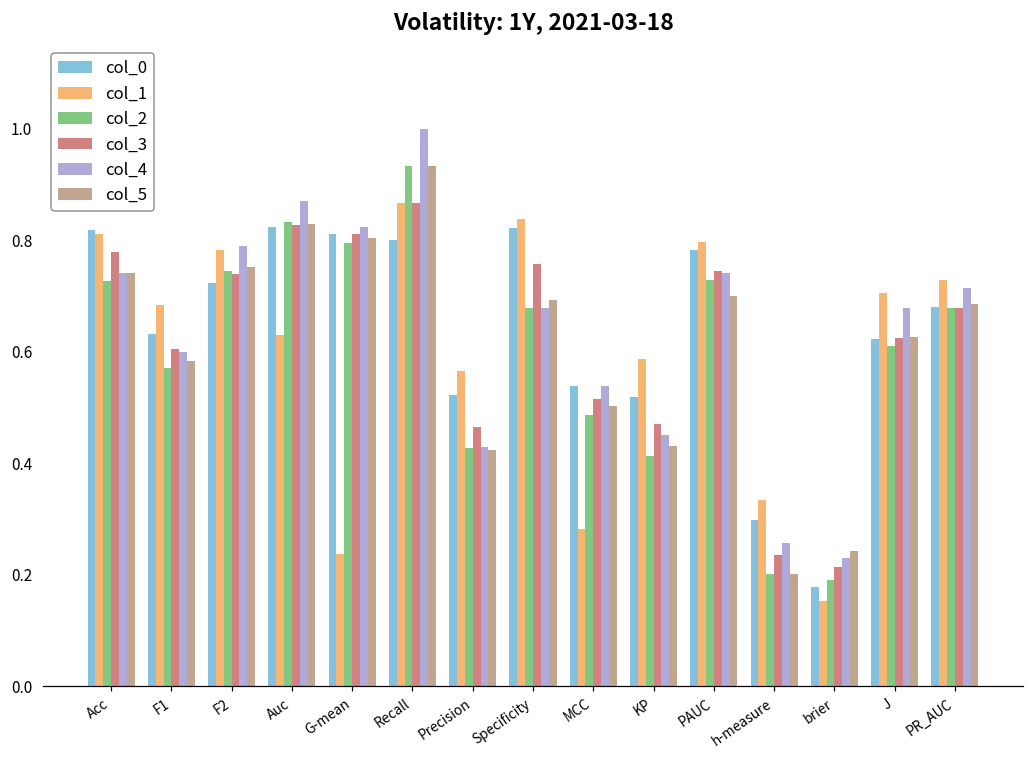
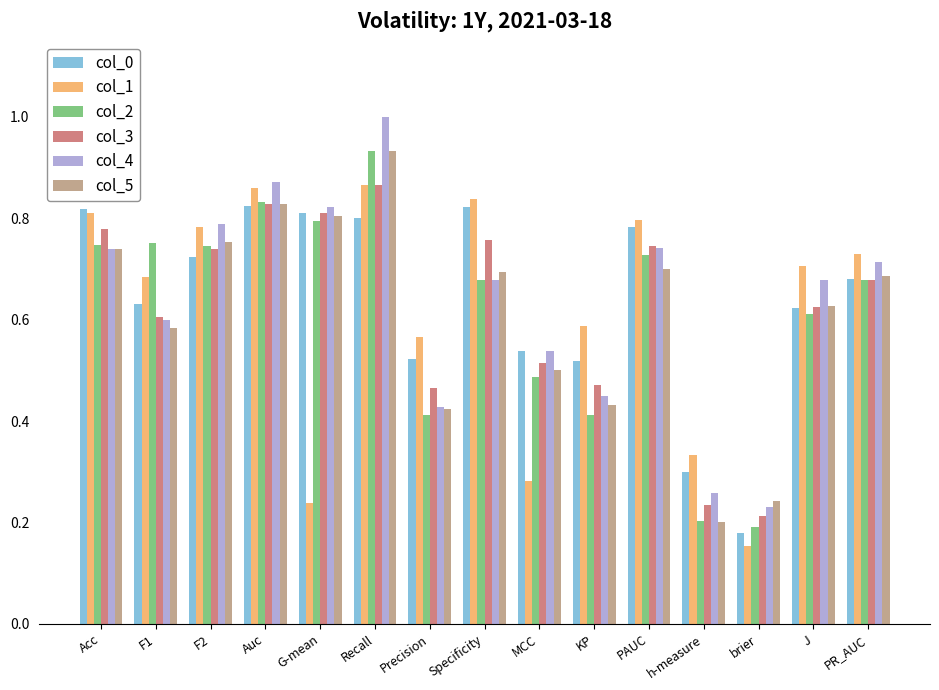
col_2, Acc: 0.73 -> 0.75
col_2, F1: 0.57 -> 0.75
col_1, Auc: 0.63 -> 0.86
col_2, Precision: 0.43 -> 0.41
